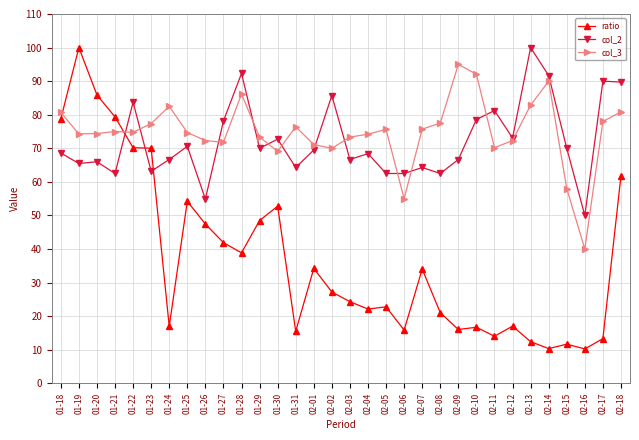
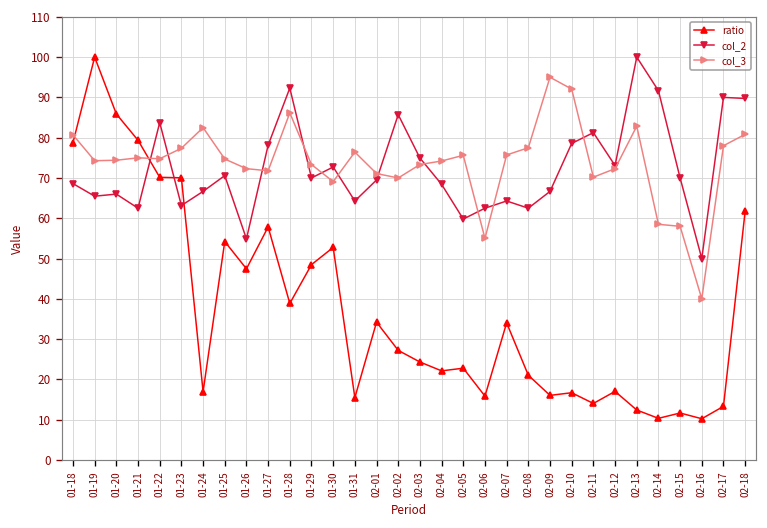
ratio, 01-27: 42 -> 58
col_2, 02-03: 67 -> 75
col_2, 02-05: 63 -> 60
col_3, 02-14: 90 -> 59
